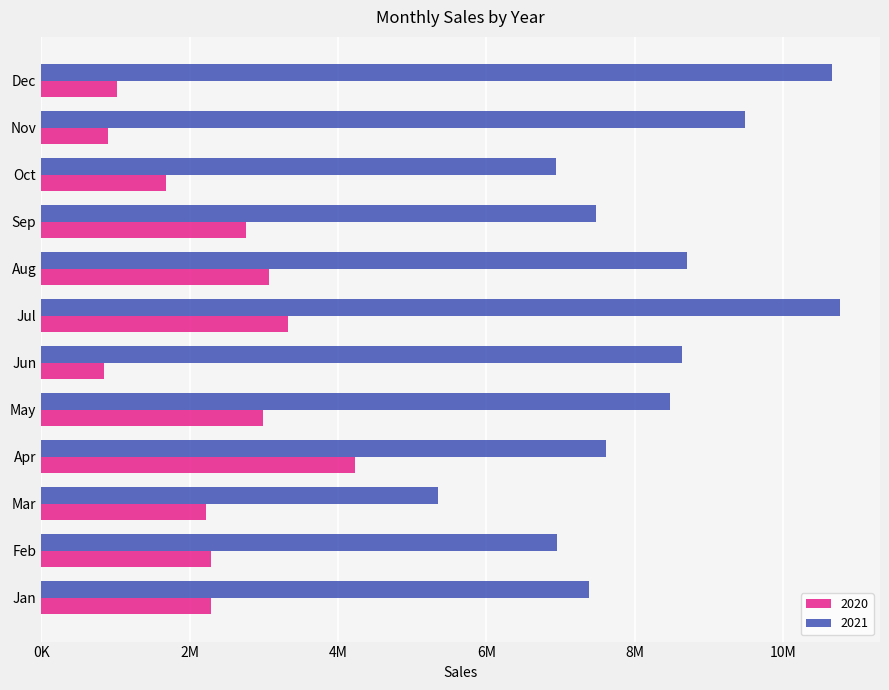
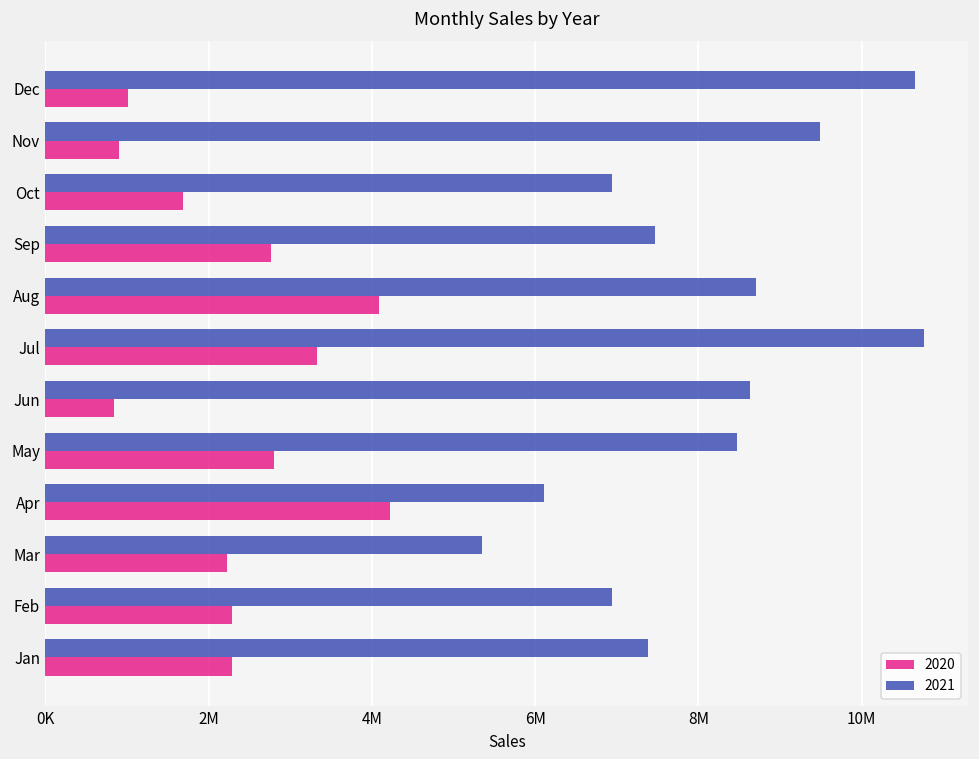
2020, Aug: 3100000 -> 4100000
2020, May: 3000000 -> 2800000
2021, Apr: 7600000 -> 6100000
